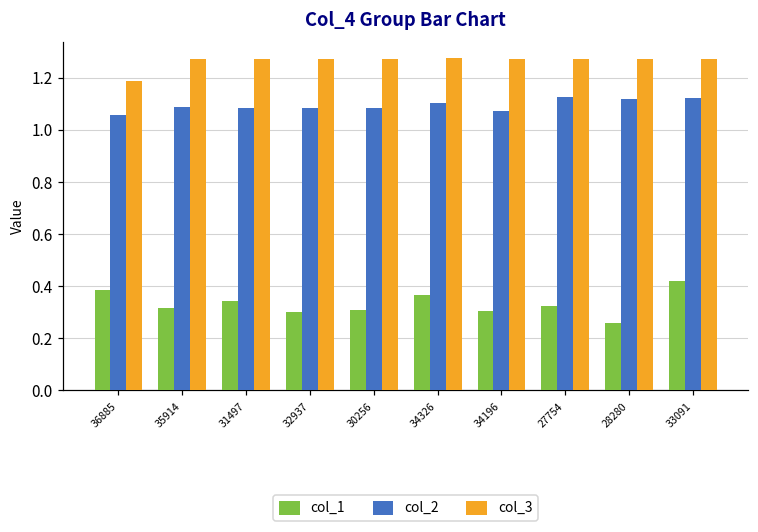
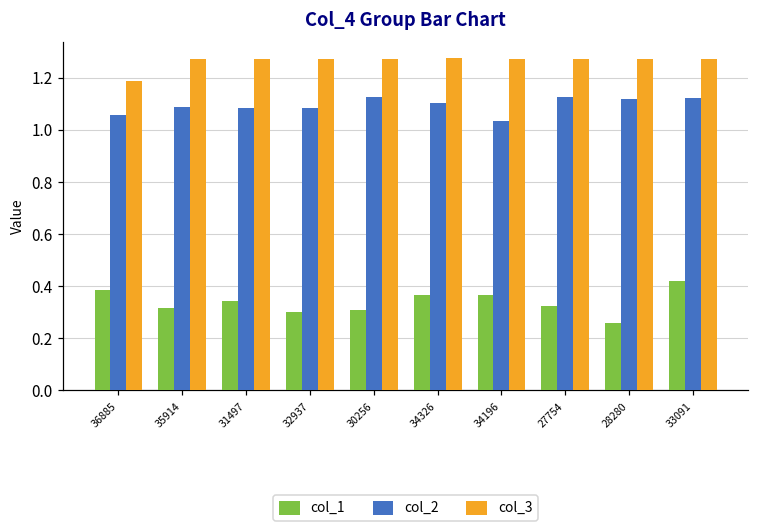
col_2, 30256: 1.08 -> 1.13
col_1, 34196: 0.30 -> 0.36
col_2, 34196: 1.07 -> 1.03
